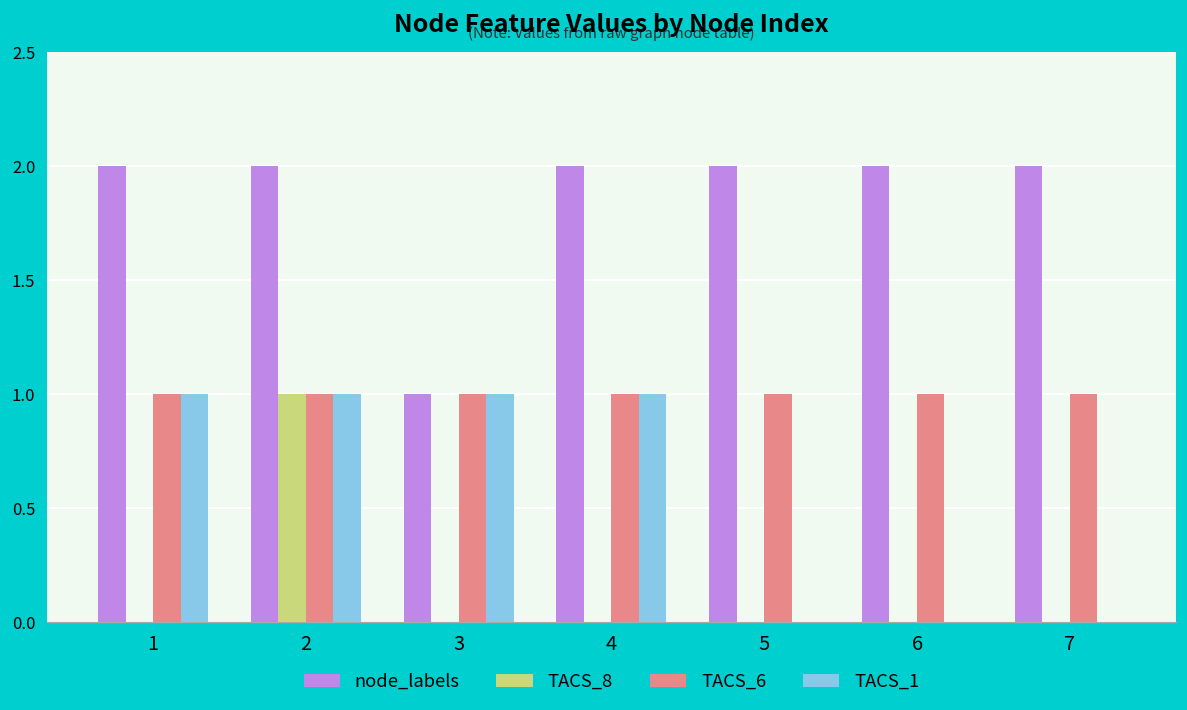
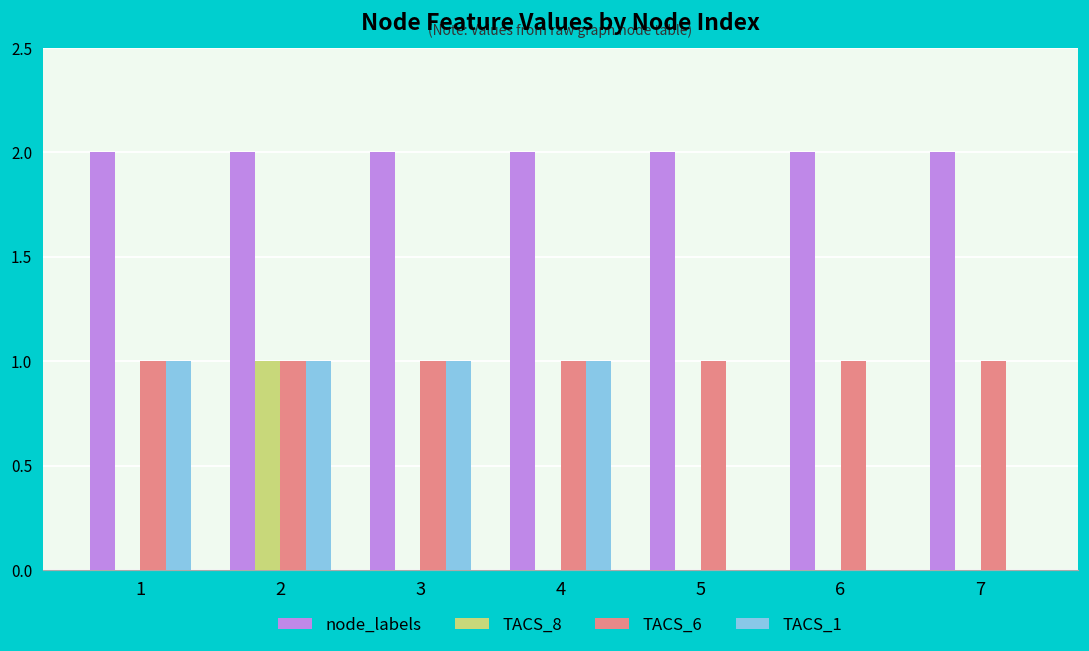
node_labels, 3: 1 -> 2
